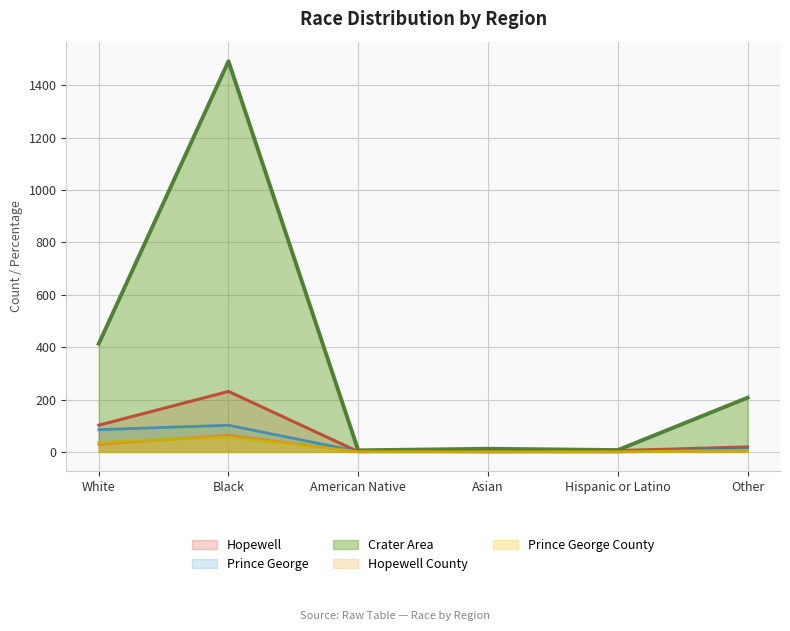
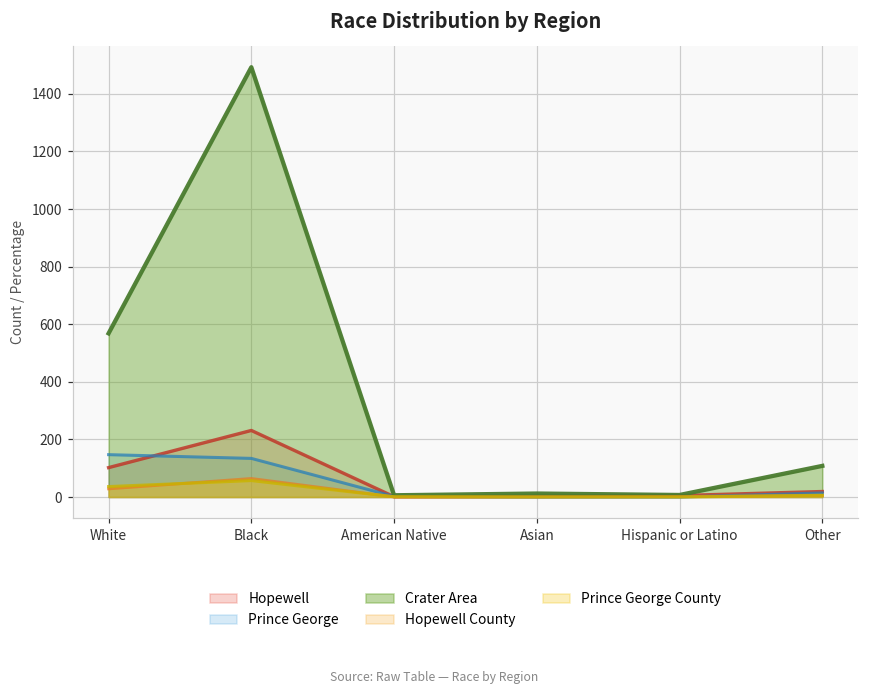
Prince George, White: 90 -> 150
Crater Area, White: 410 -> 570
Prince George, Black: 100 -> 130
Crater Area, Other: 210 -> 110
